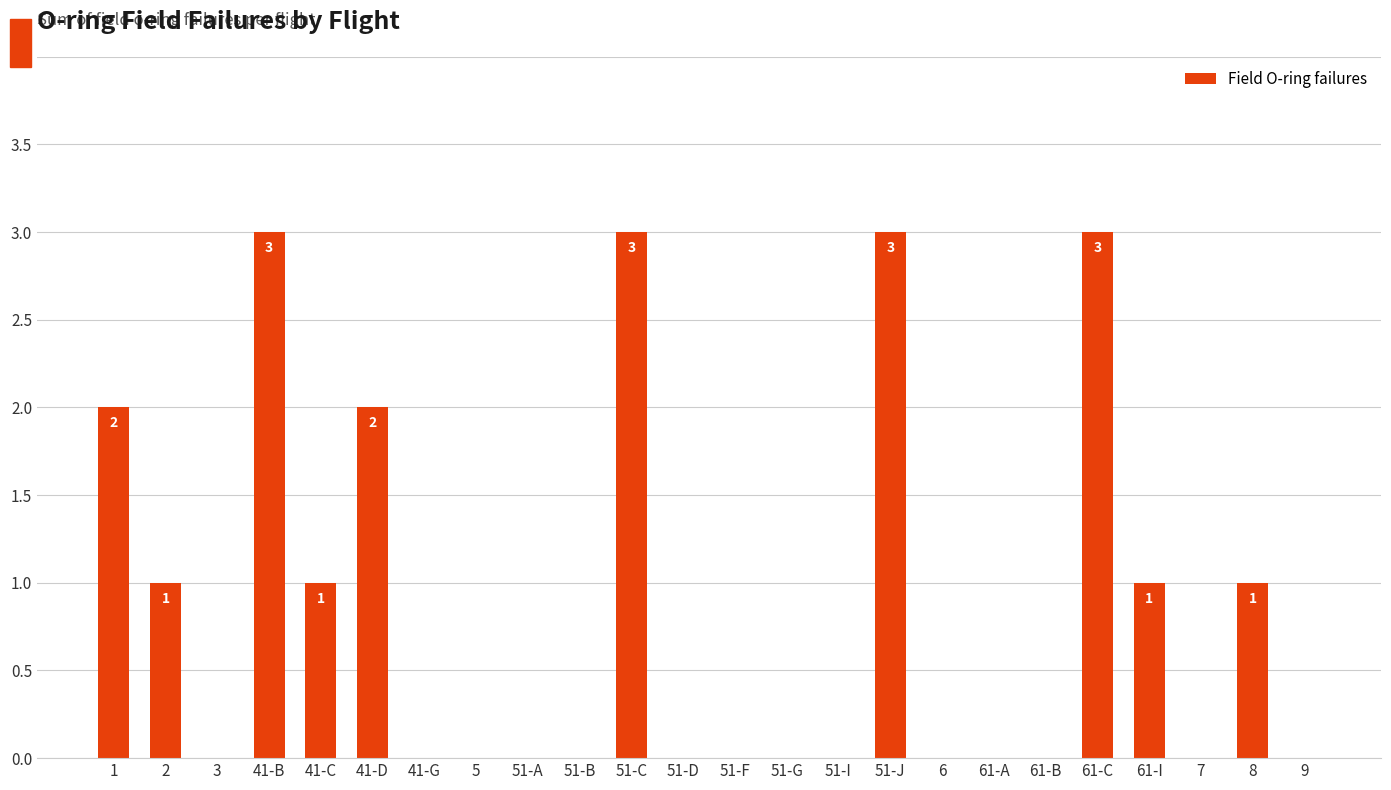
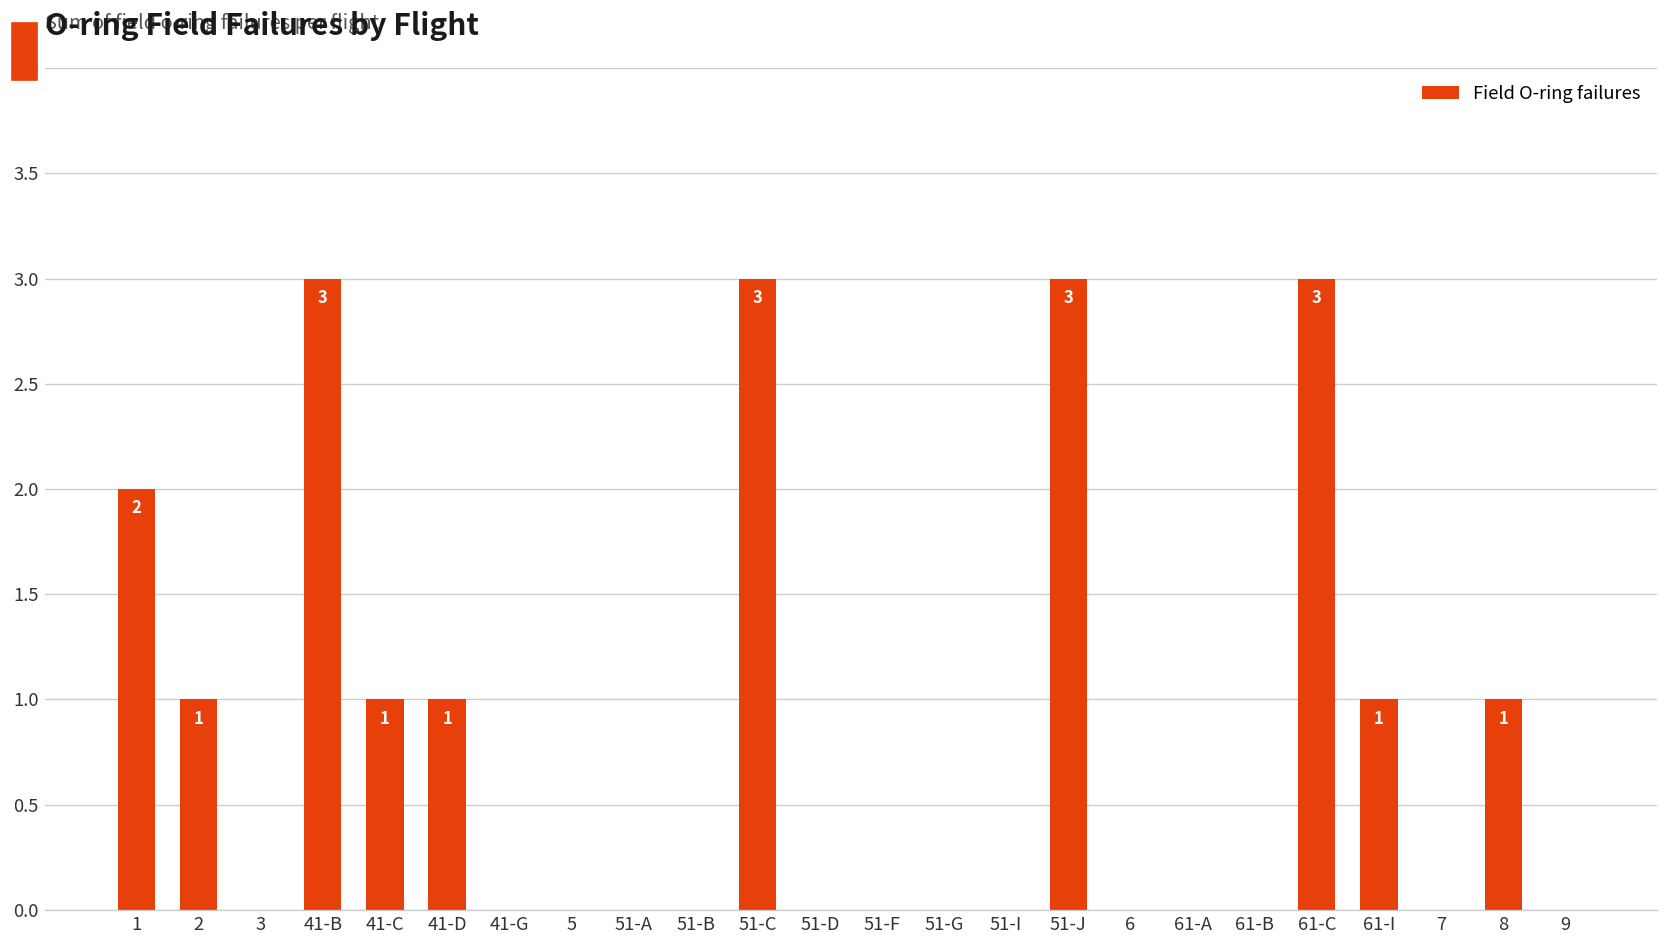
41-D: 2 -> 1
